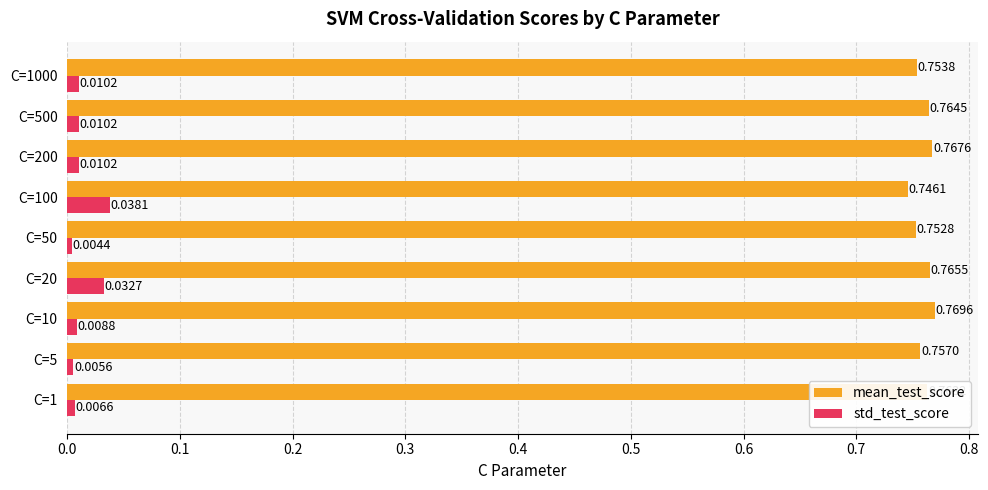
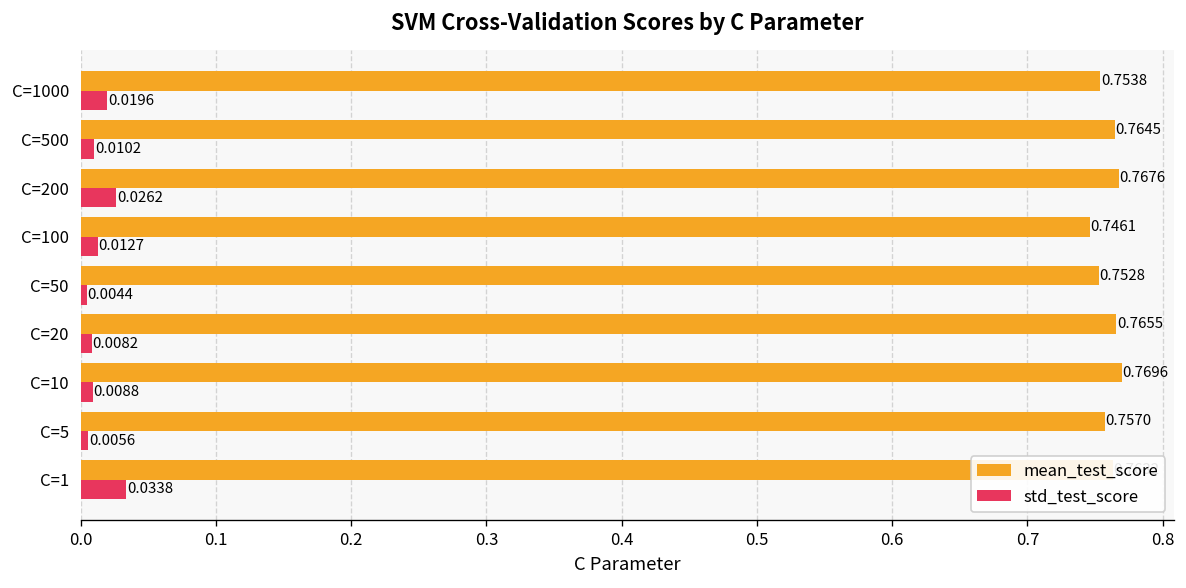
std_test_score, C=1000: 0.0102 -> 0.0196
std_test_score, C=200: 0.0102 -> 0.0262
std_test_score, C=100: 0.0381 -> 0.0127
std_test_score, C=20: 0.0327 -> 0.0082
std_test_score, C=1: 0.0066 -> 0.0338
